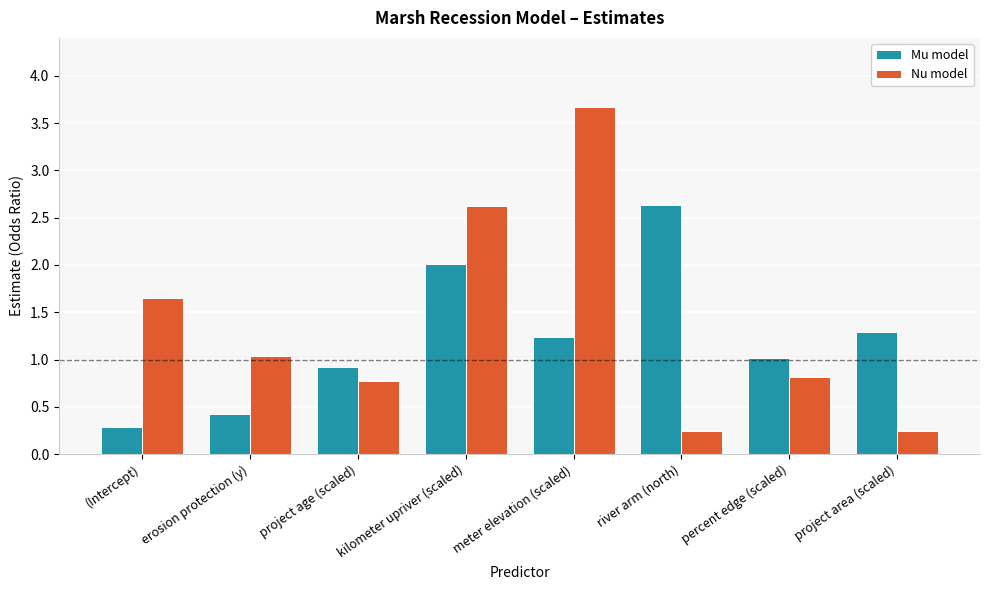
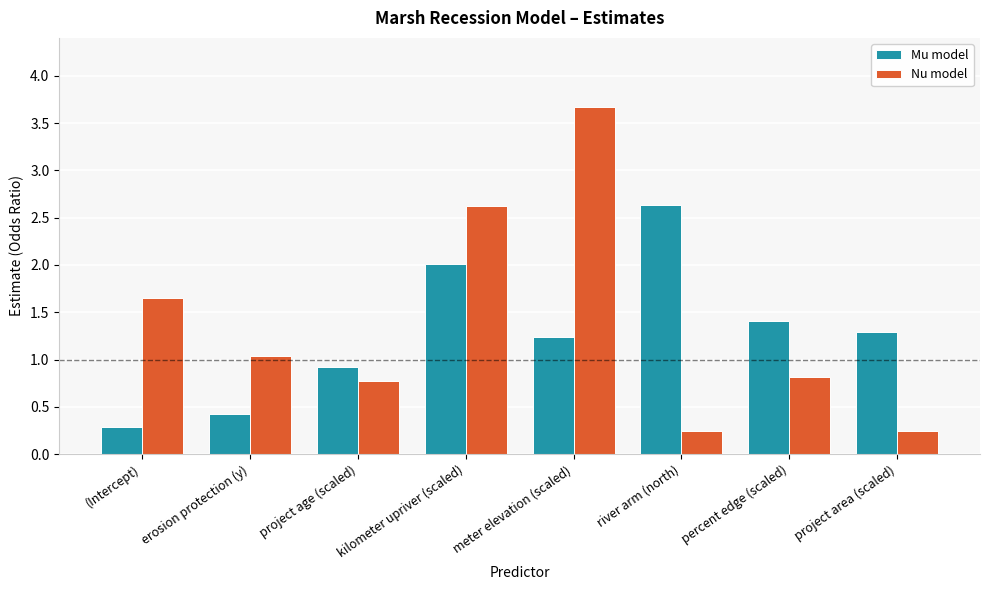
Mu model, percent edge (scaled): 1.0 -> 1.4
